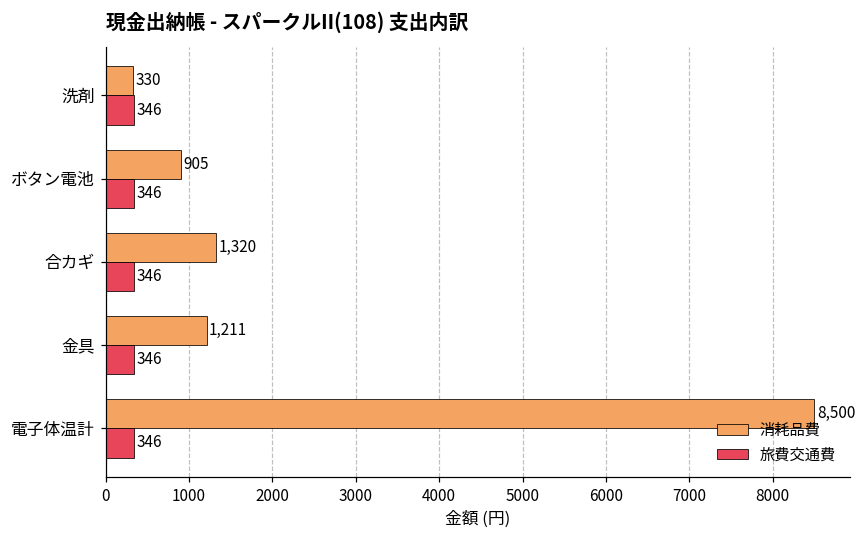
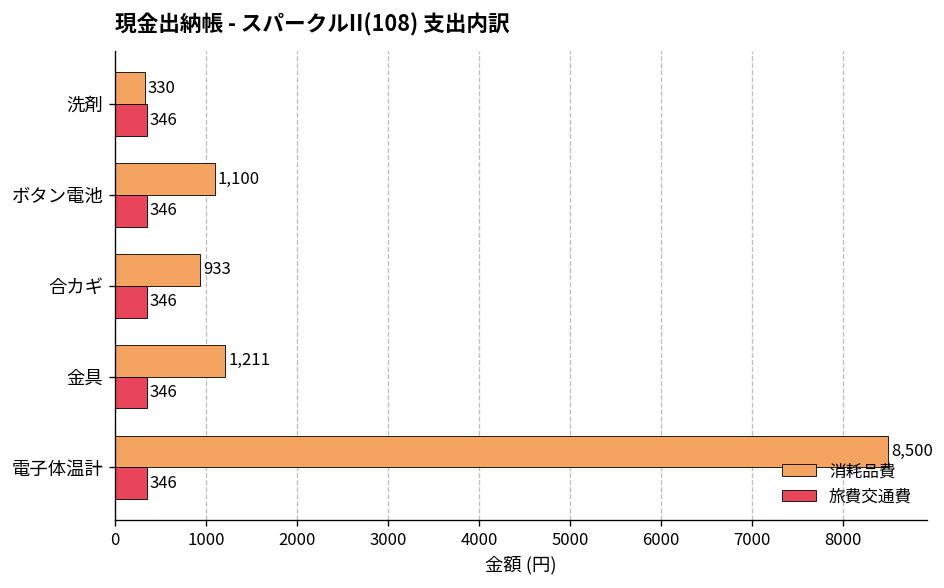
消耗品費, ボタン電池: 905 -> 1,100
消耗品費, 合カギ: 1,320 -> 933
